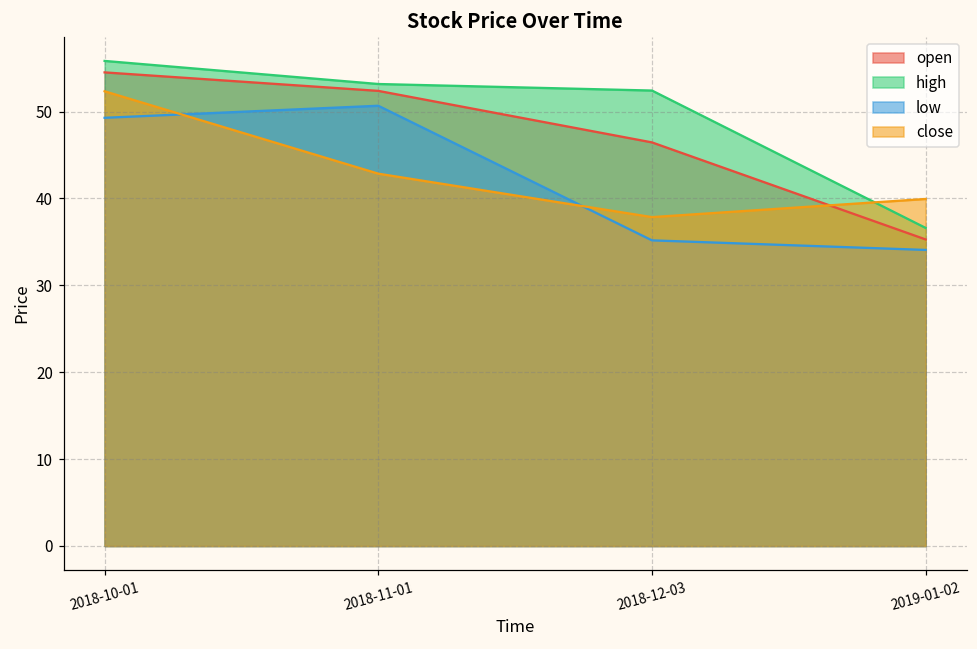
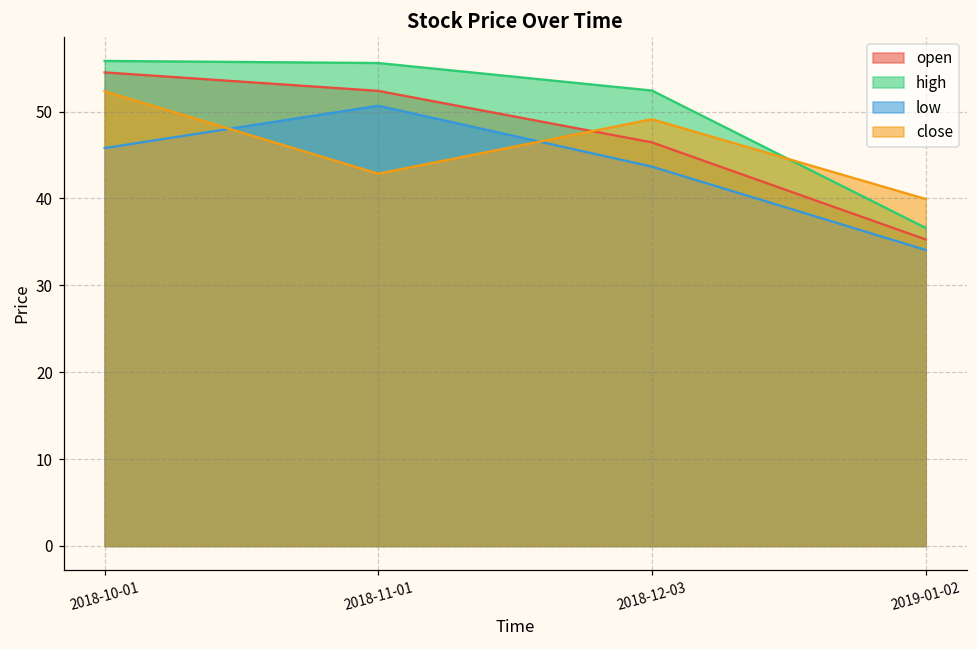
low, 2018-10-01: 49 -> 46
high, 2018-11-01: 53 -> 56
low, 2018-12-03: 35 -> 44
close, 2018-12-03: 38 -> 49
